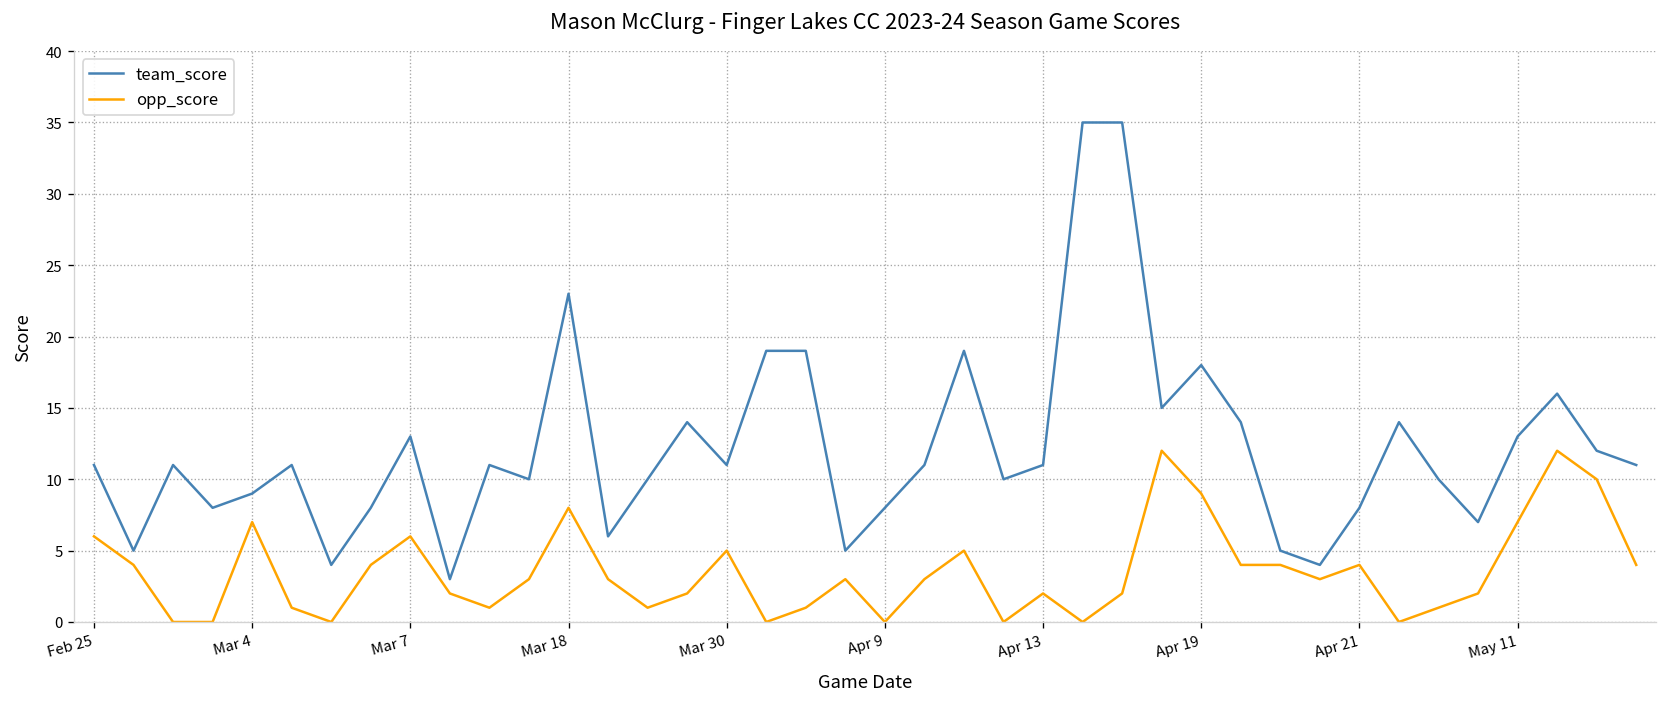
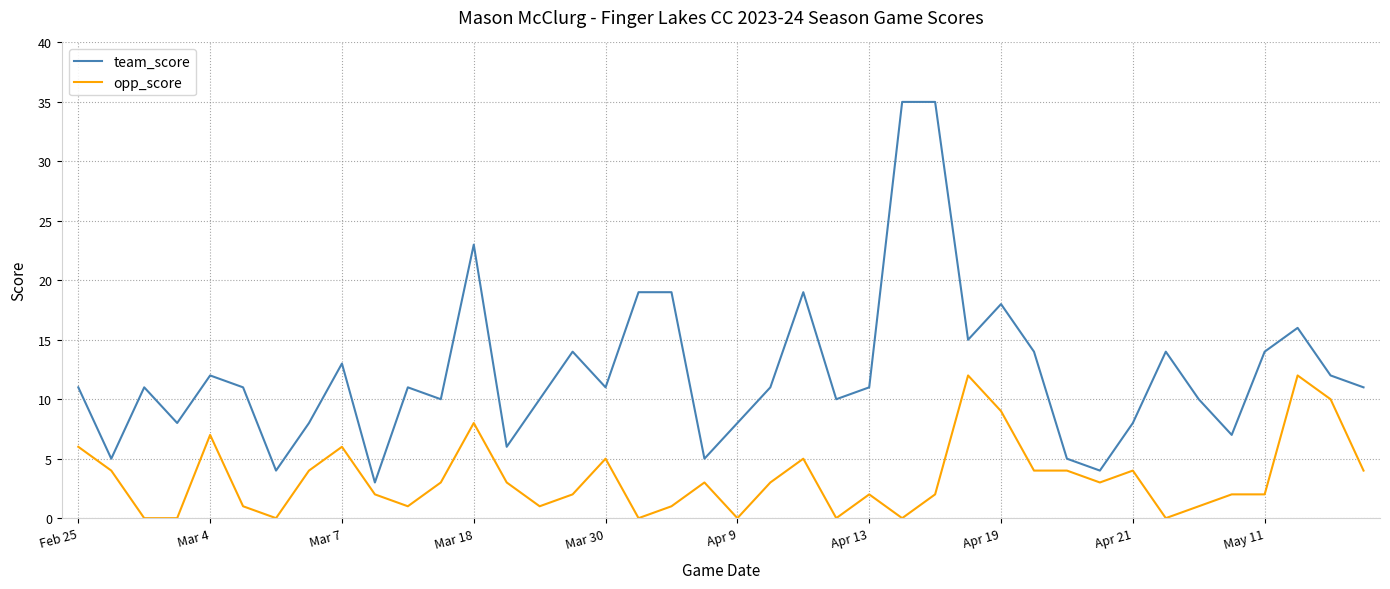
team_score, Mar 4: 9 -> 12
team_score, May 11: 13 -> 14
opp_score, May 11: 7 -> 2
